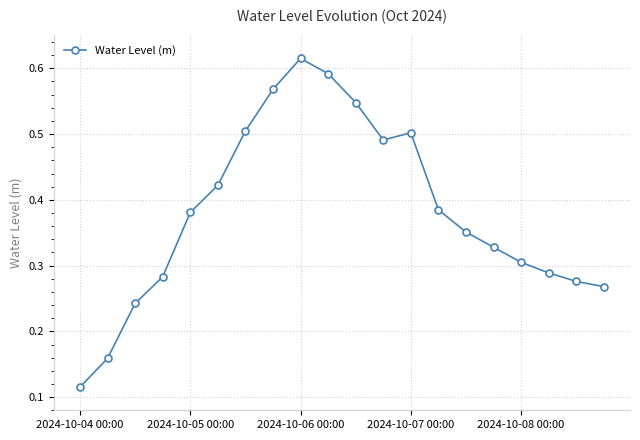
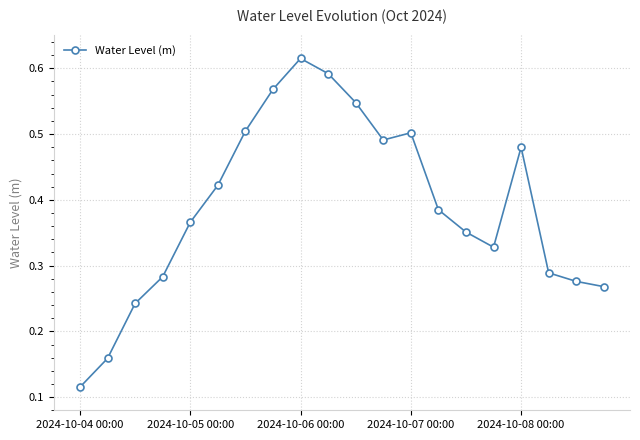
2024-10-05 00:00: 0.38 -> 0.37
2024-10-08 00:00: 0.31 -> 0.48
